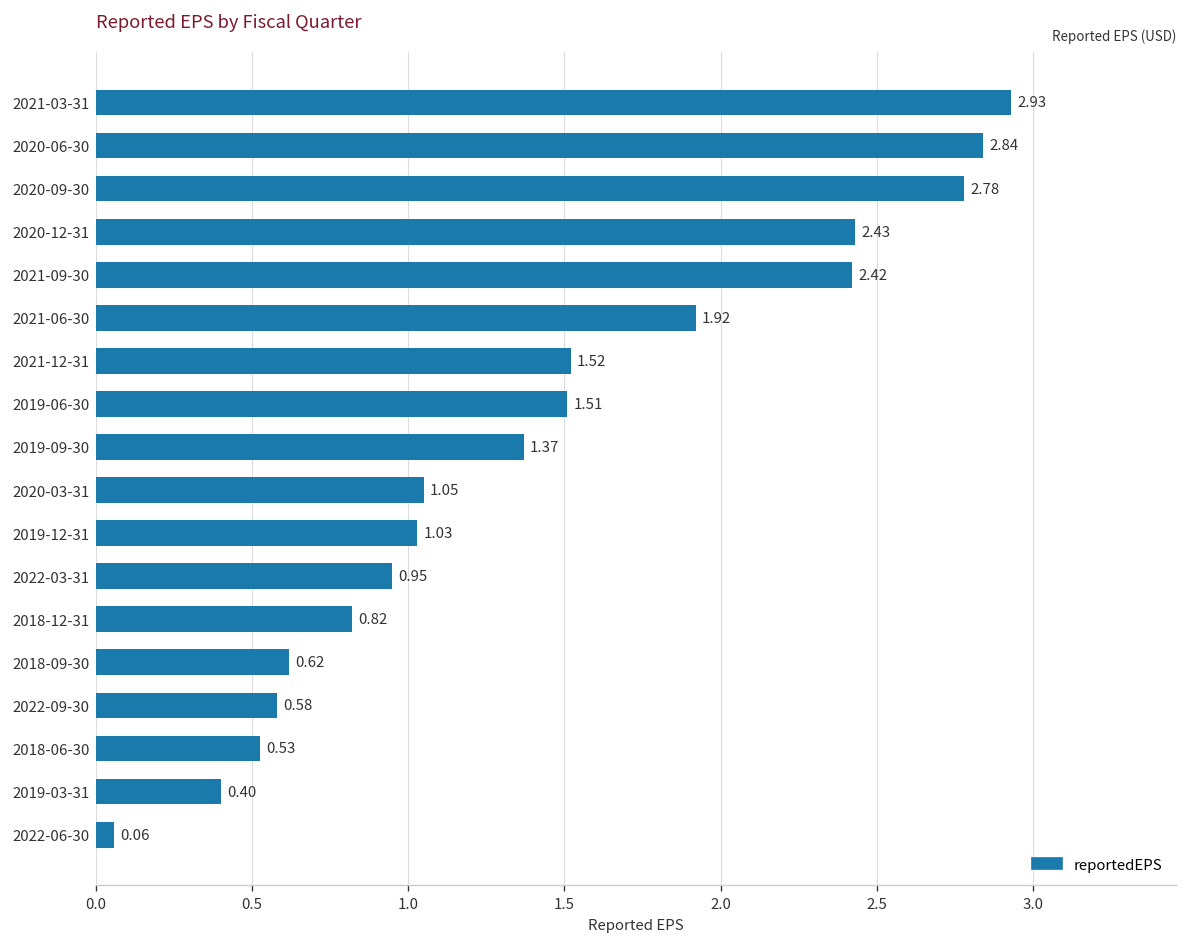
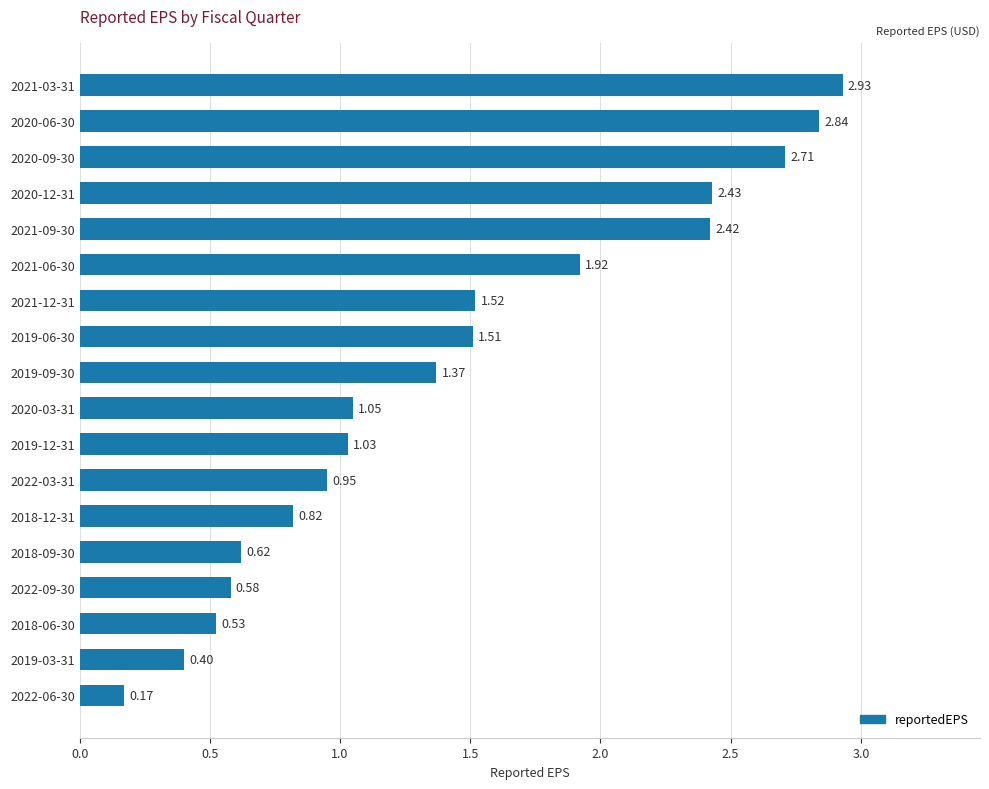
2020-09-30: 2.78 -> 2.71
2022-06-30: 0.06 -> 0.17
